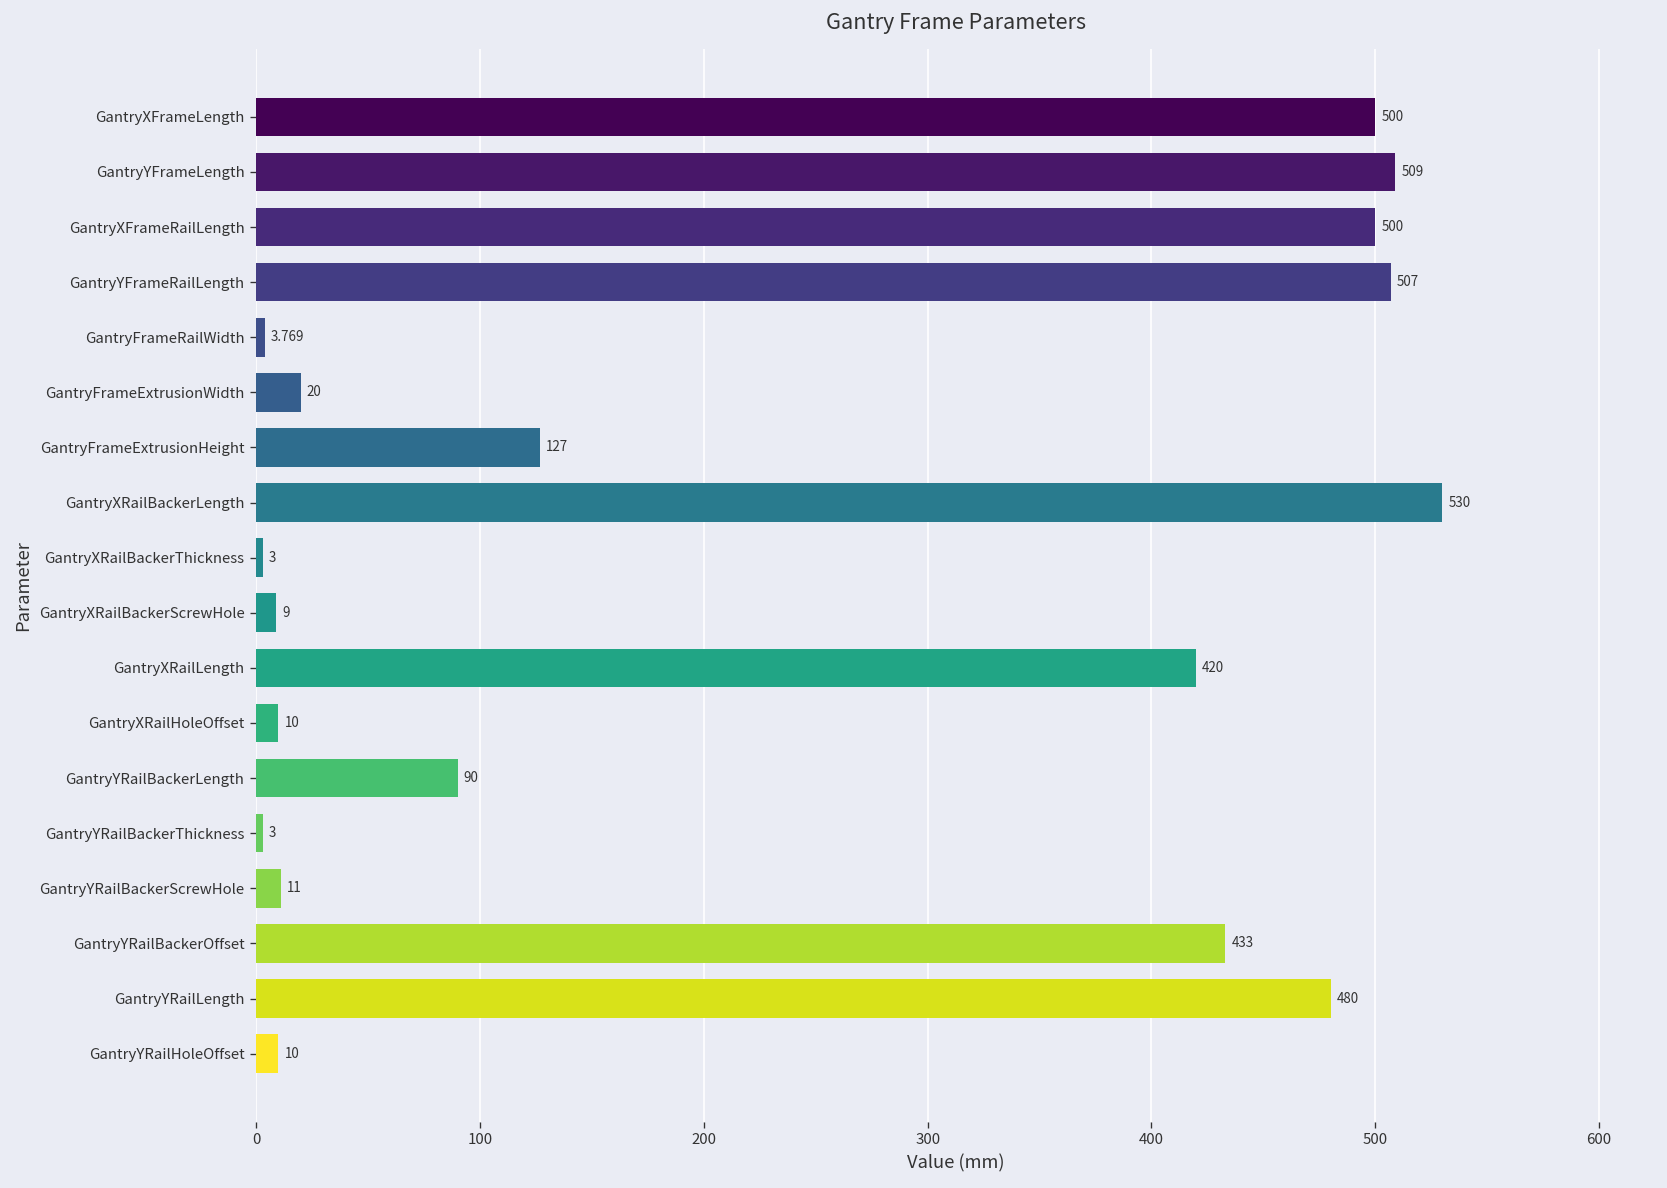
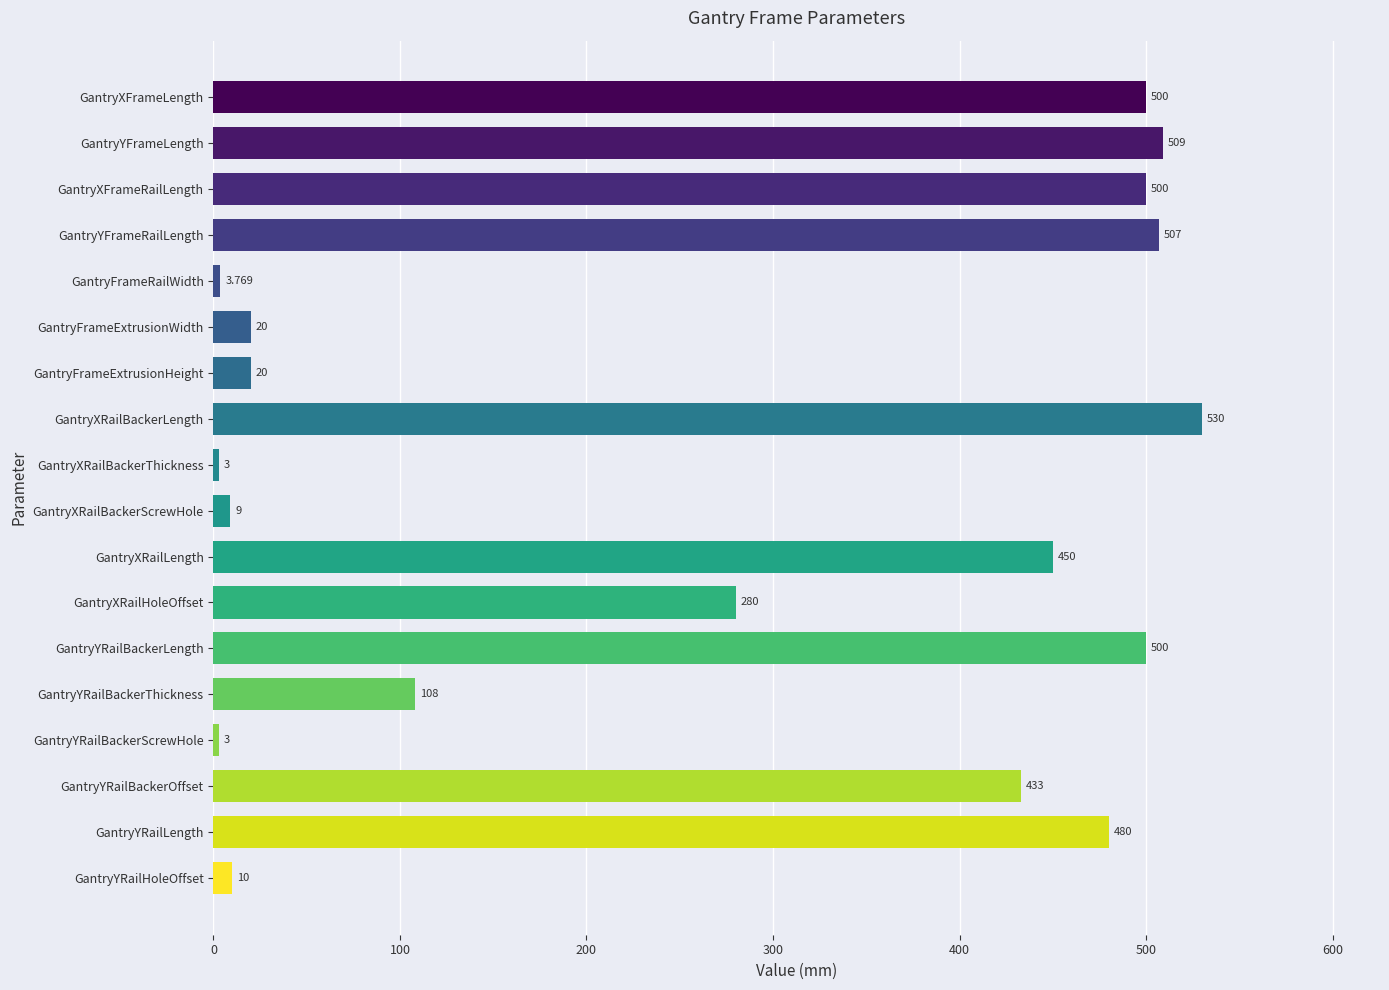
GantryFrameExtrusionHeight: 127 -> 20
GantryXRailLength: 420 -> 450
GantryXRailHoleOffset: 10 -> 280
GantryYRailBackerLength: 90 -> 500
GantryYRailBackerThickness: 3 -> 108
GantryYRailBackerScrewHole: 11 -> 3
